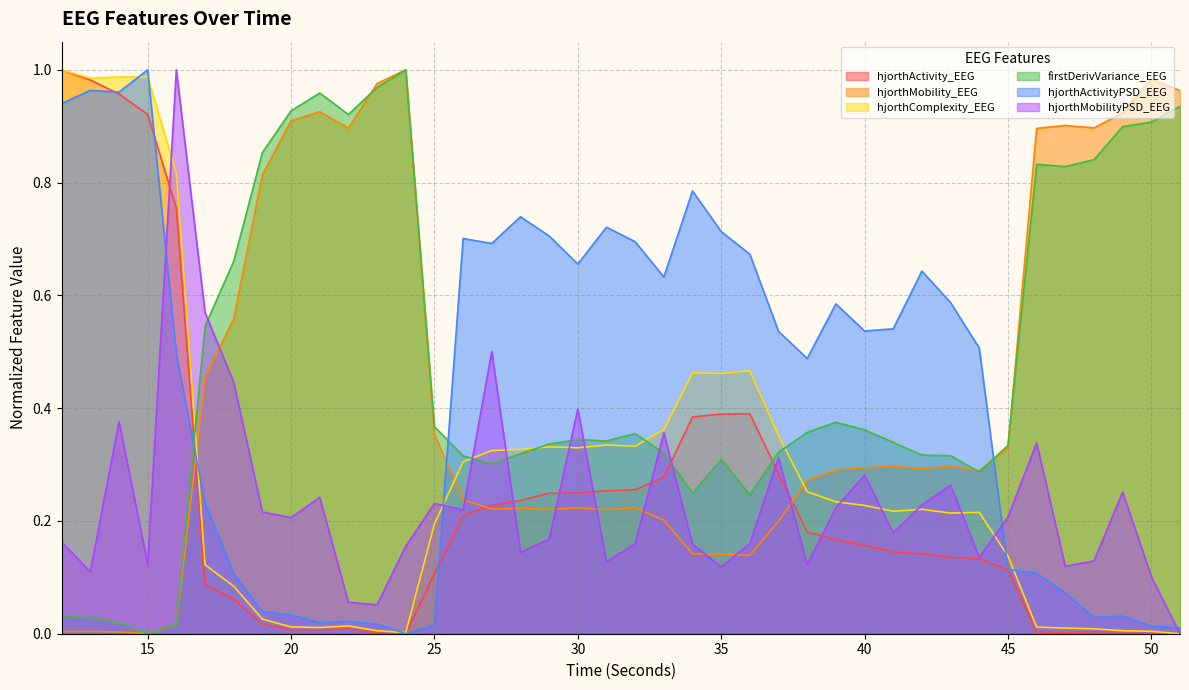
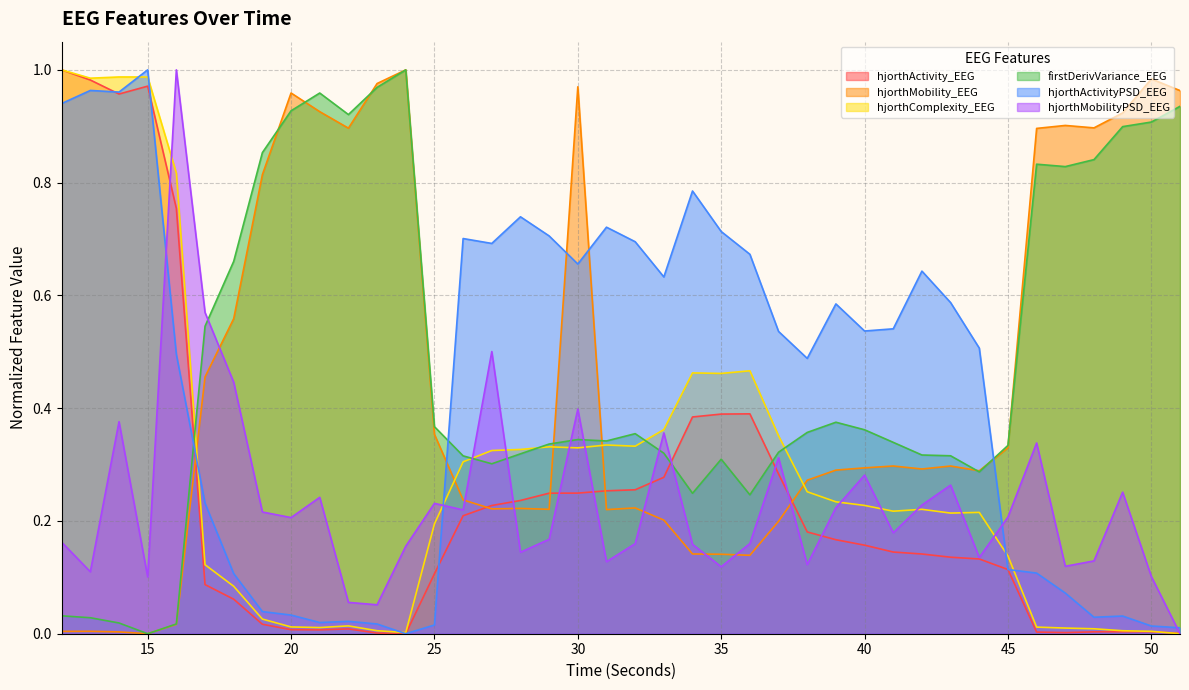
hjorthActivity_EEG, 15: 0.92 -> 0.97
hjorthMobilityPSD_EEG, 15: 0.12 -> 0.10
hjorthMobility_EEG, 20: 0.91 -> 0.96
hjorthMobility_EEG, 30: 0.22 -> 0.97
